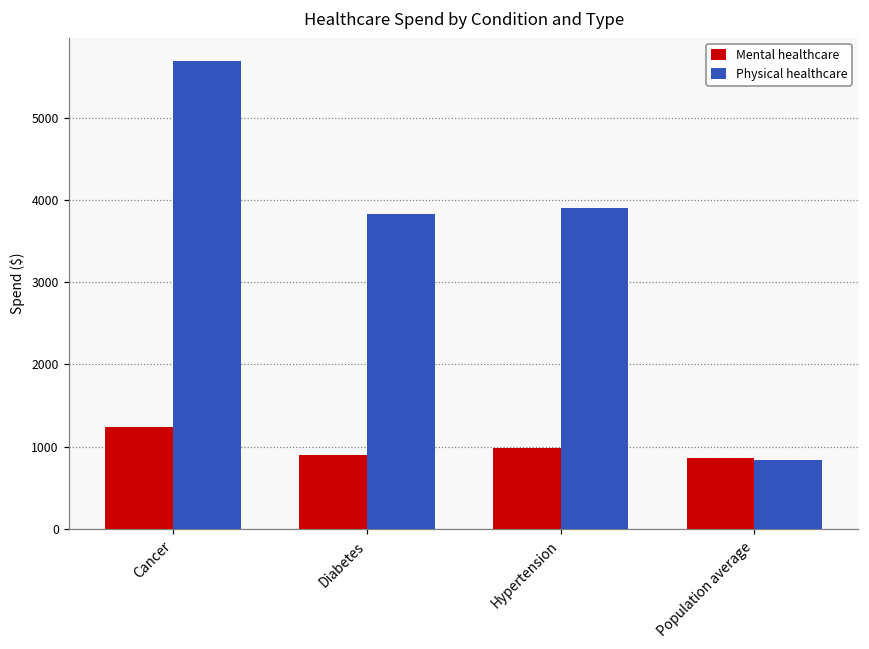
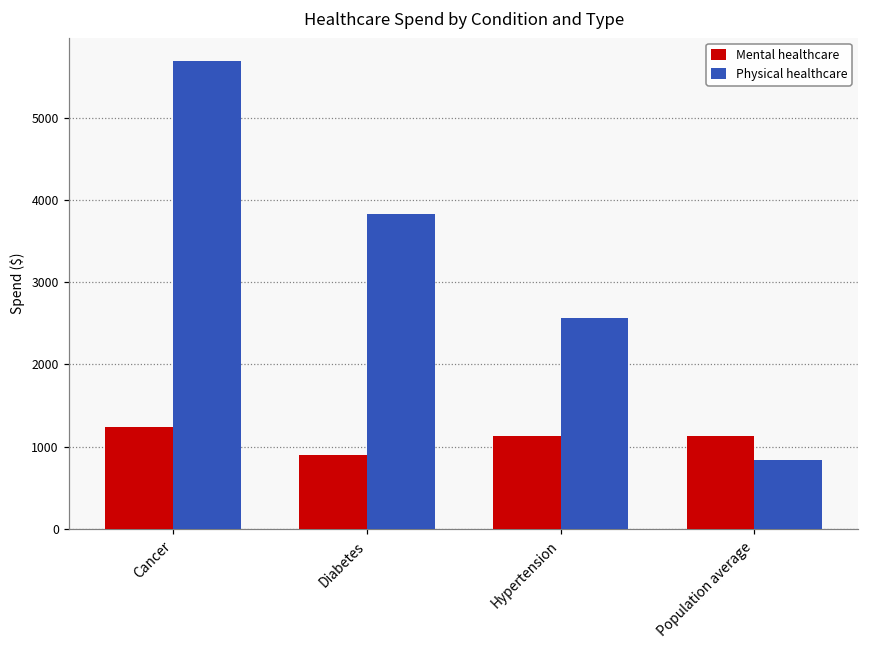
Mental healthcare, Hypertension: 1000 -> 1100
Physical healthcare, Hypertension: 3900 -> 2600
Mental healthcare, Population average: 900 -> 1100
